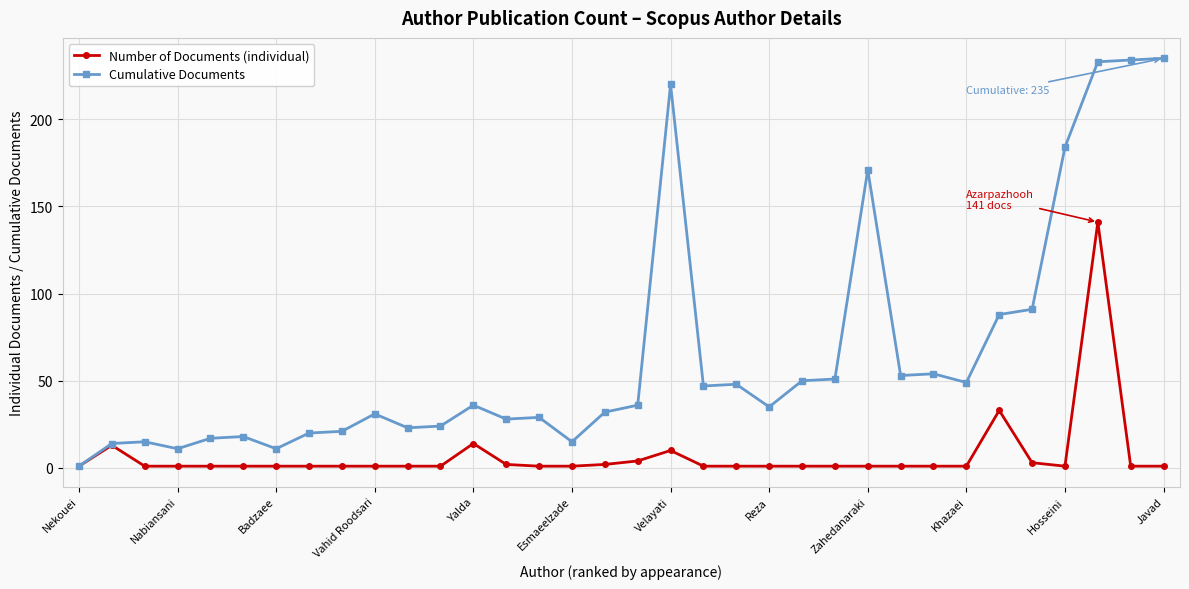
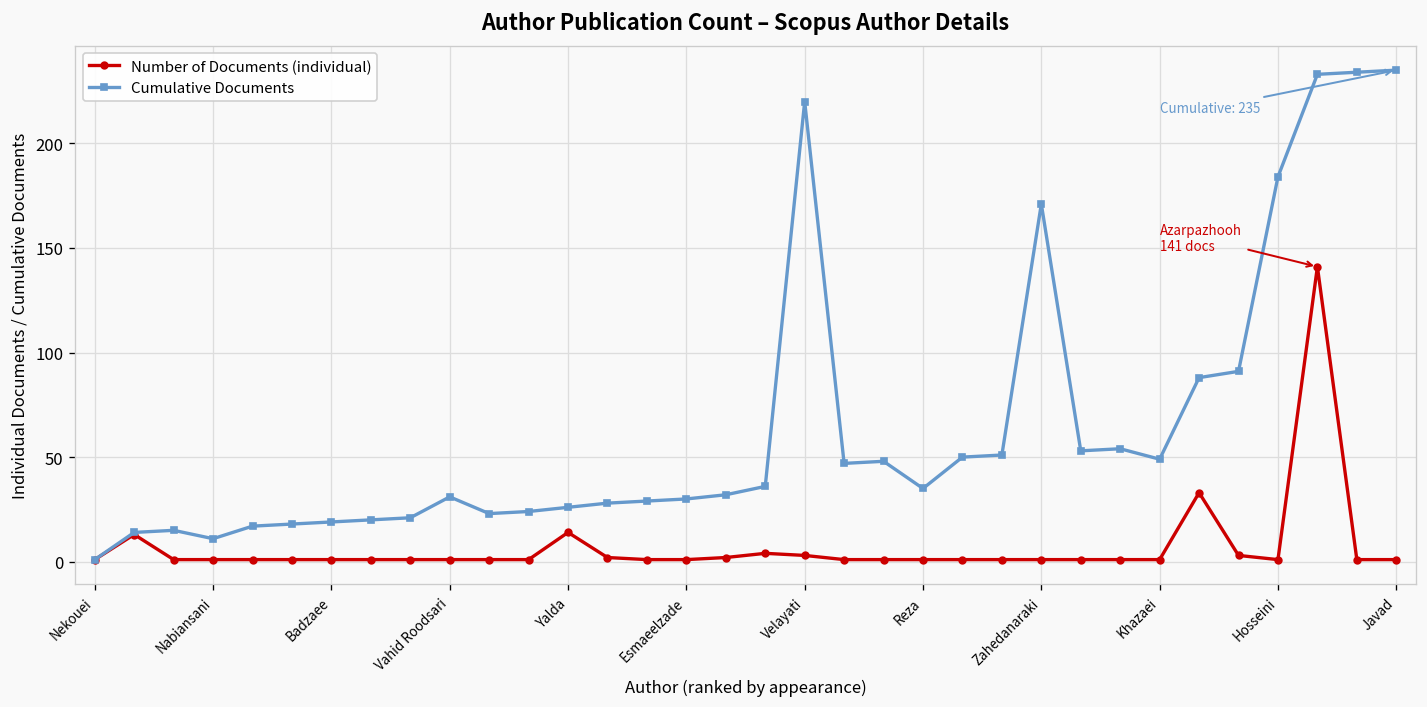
Cumulative Documents, Badzaee: 11 -> 19
Cumulative Documents, Yalda: 36 -> 26
Cumulative Documents, Esmaeelzade: 15 -> 30
Number of Documents (individual), Velayati: 10 -> 3
